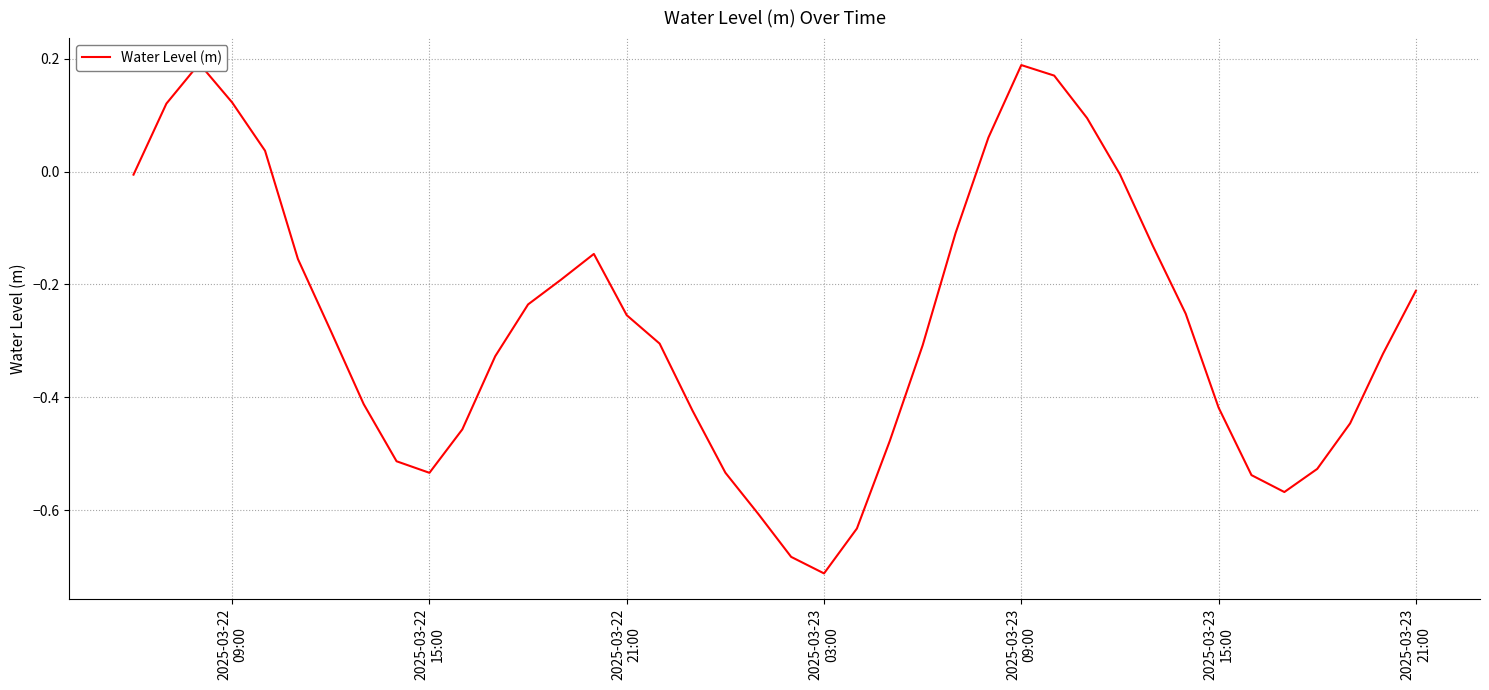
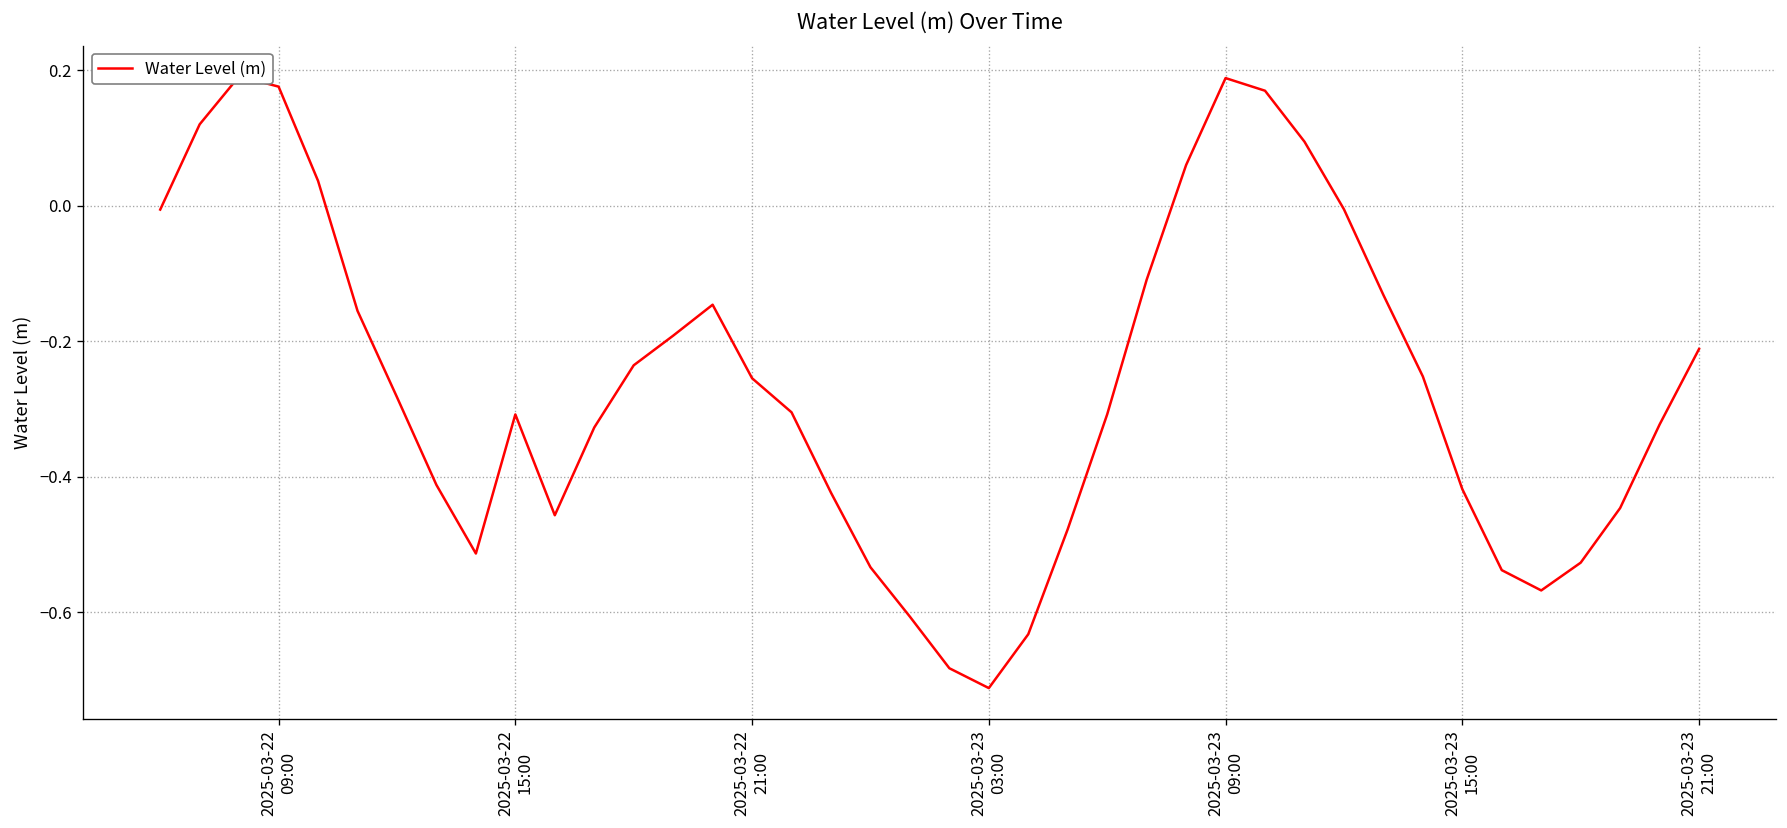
2025-03-22 09:00: 0.12 -> 0.18
2025-03-22 15:00: -0.53 -> -0.31
